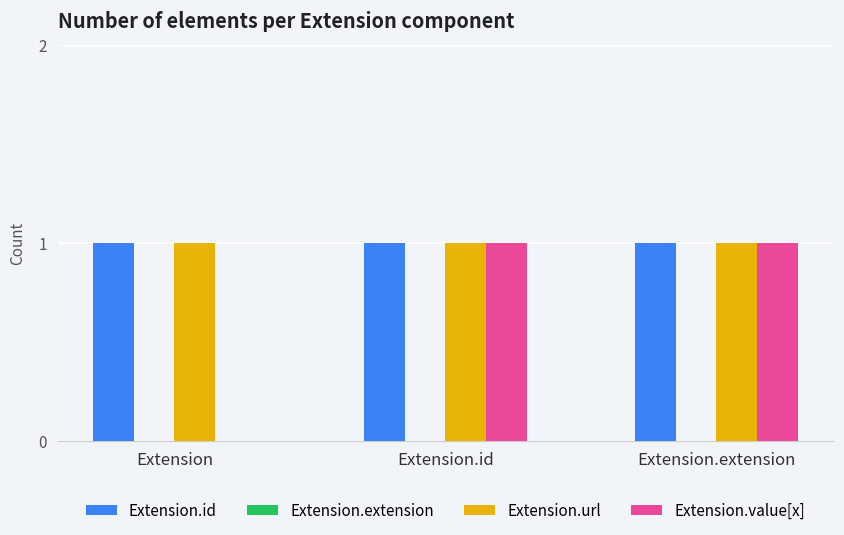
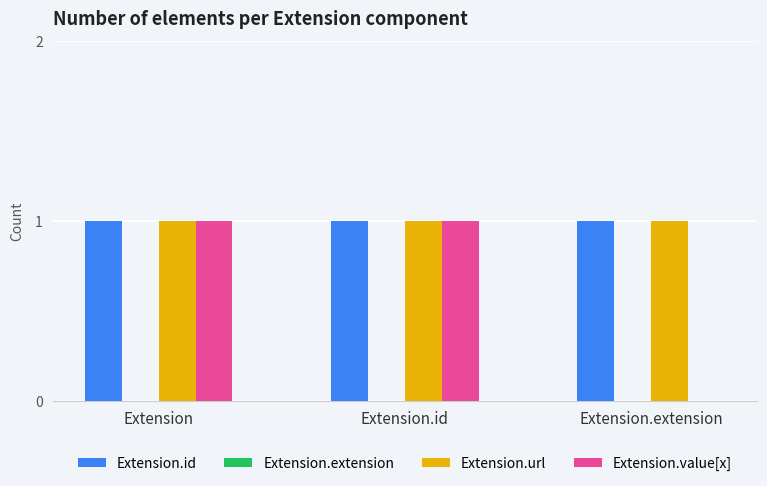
Extension.value[x], Extension: 0 -> 1
Extension.value[x], Extension.extension: 1 -> 0
